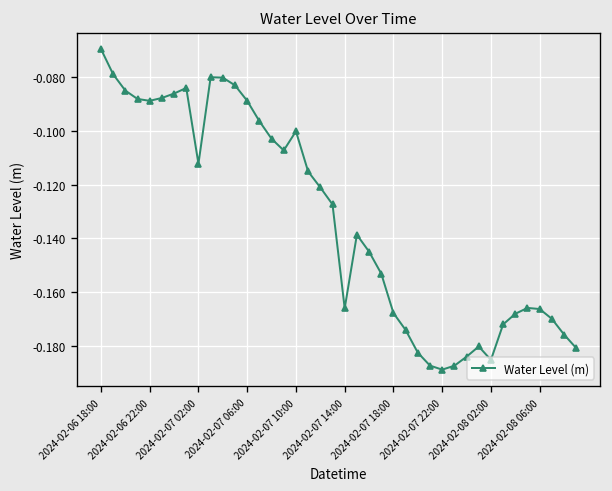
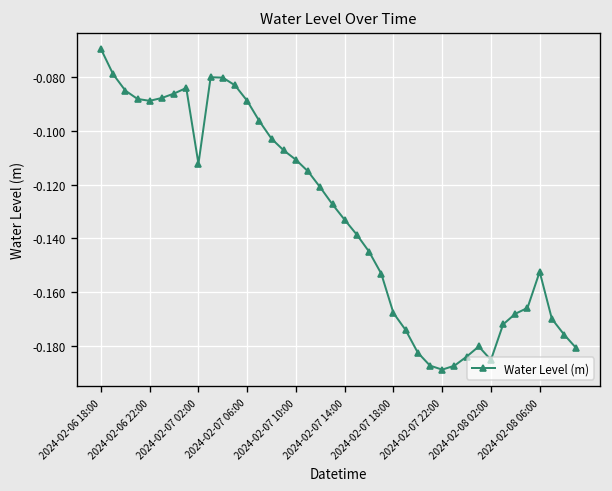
2024-02-07 10:00: -0.100 -> -0.111
2024-02-07 14:00: -0.166 -> -0.133
2024-02-08 06:00: -0.166 -> -0.152
